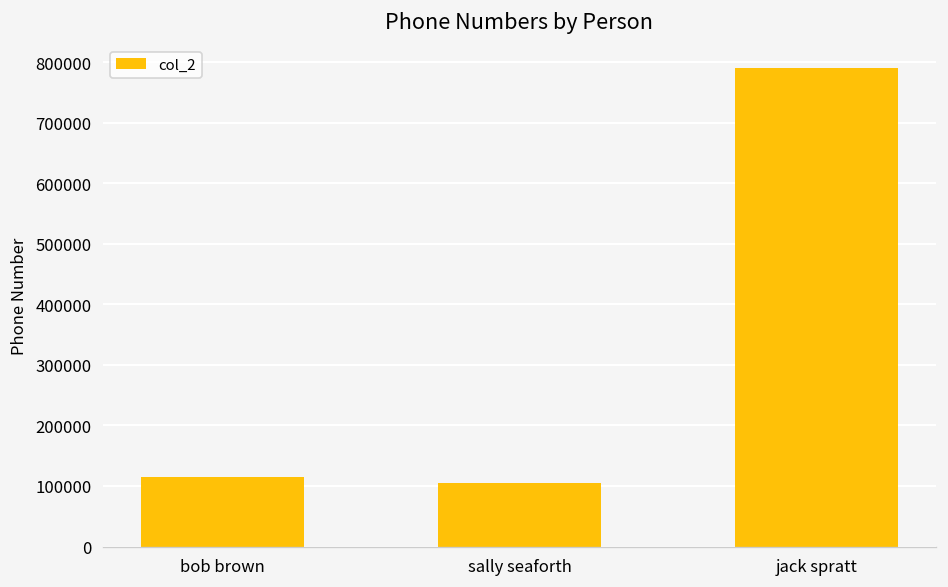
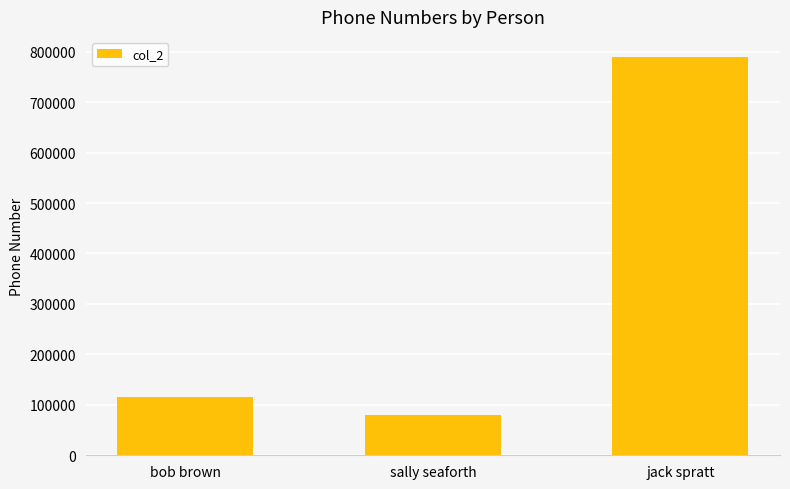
sally seaforth: 100000 -> 80000
